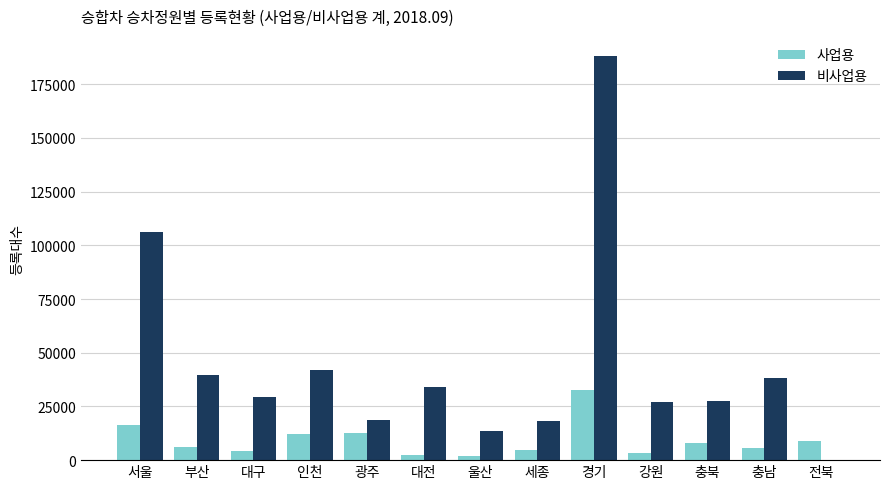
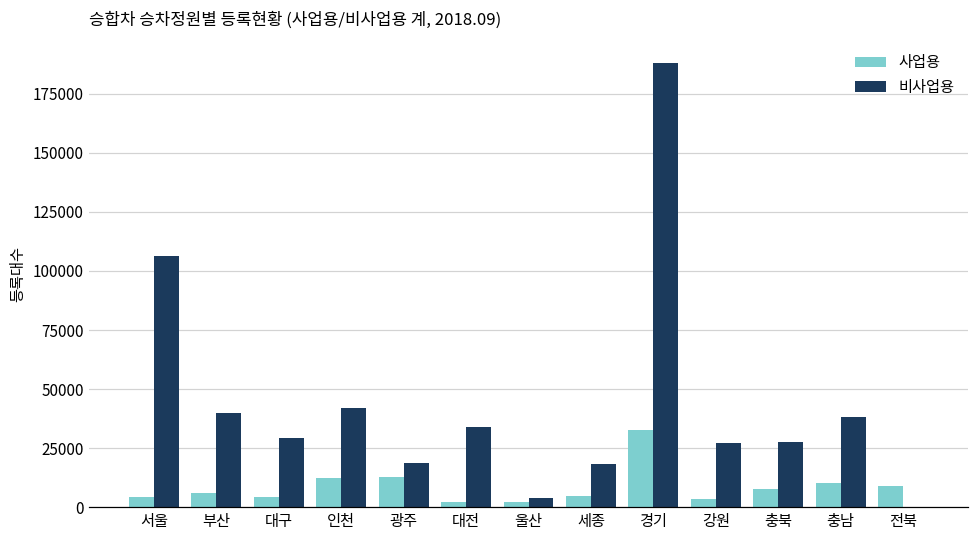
사업용, 서울: 16000 -> 4000
비사업용, 울산: 14000 -> 4000
사업용, 충남: 6000 -> 10000
